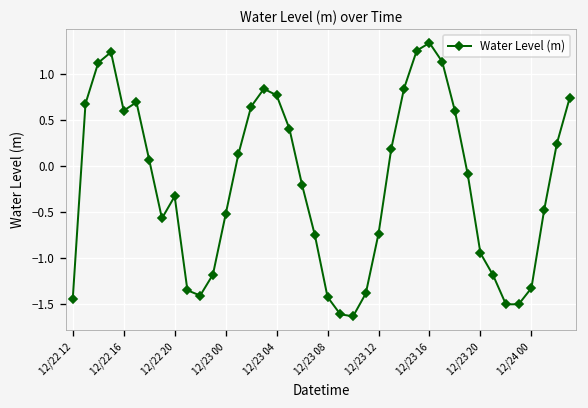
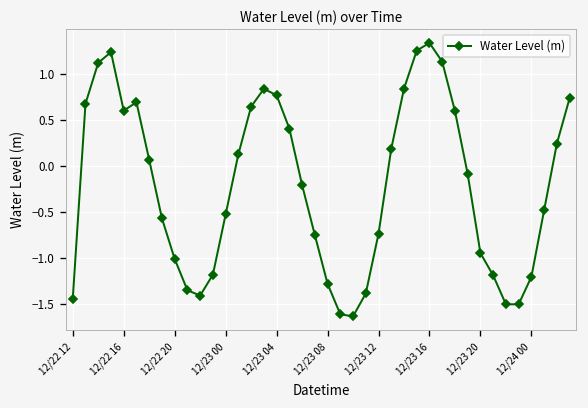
12/22 20: -0.3 -> -1.0
12/23 08: -1.4 -> -1.3
12/24 00: -1.3 -> -1.2
